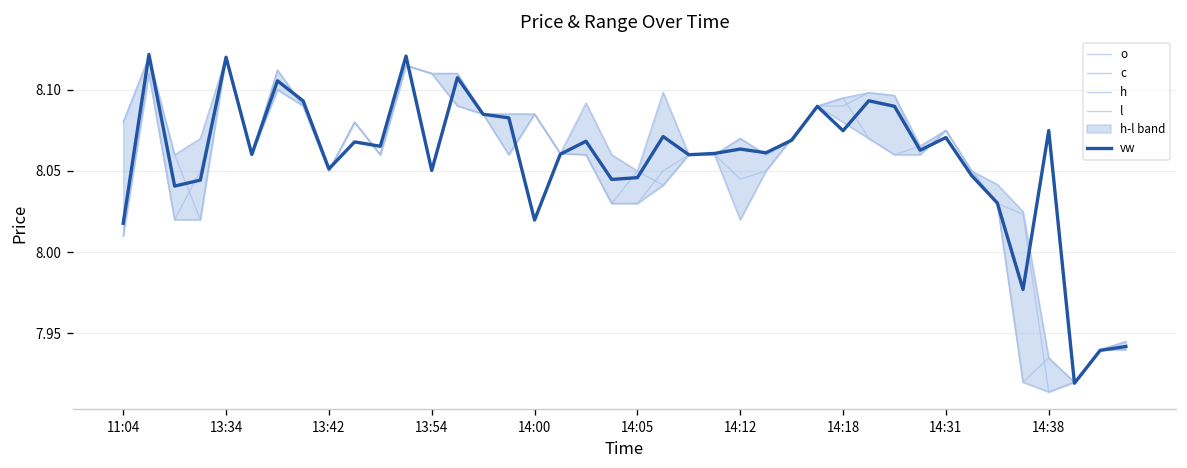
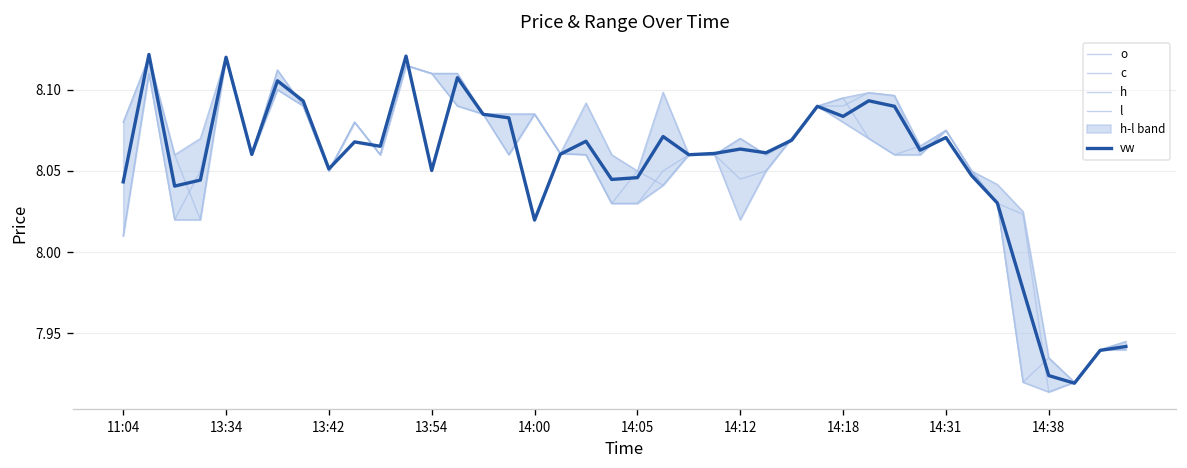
vw, 11:04: 8.018 -> 8.043
vw, 14:18: 8.075 -> 8.084
vw, 14:38: 8.075 -> 7.924
